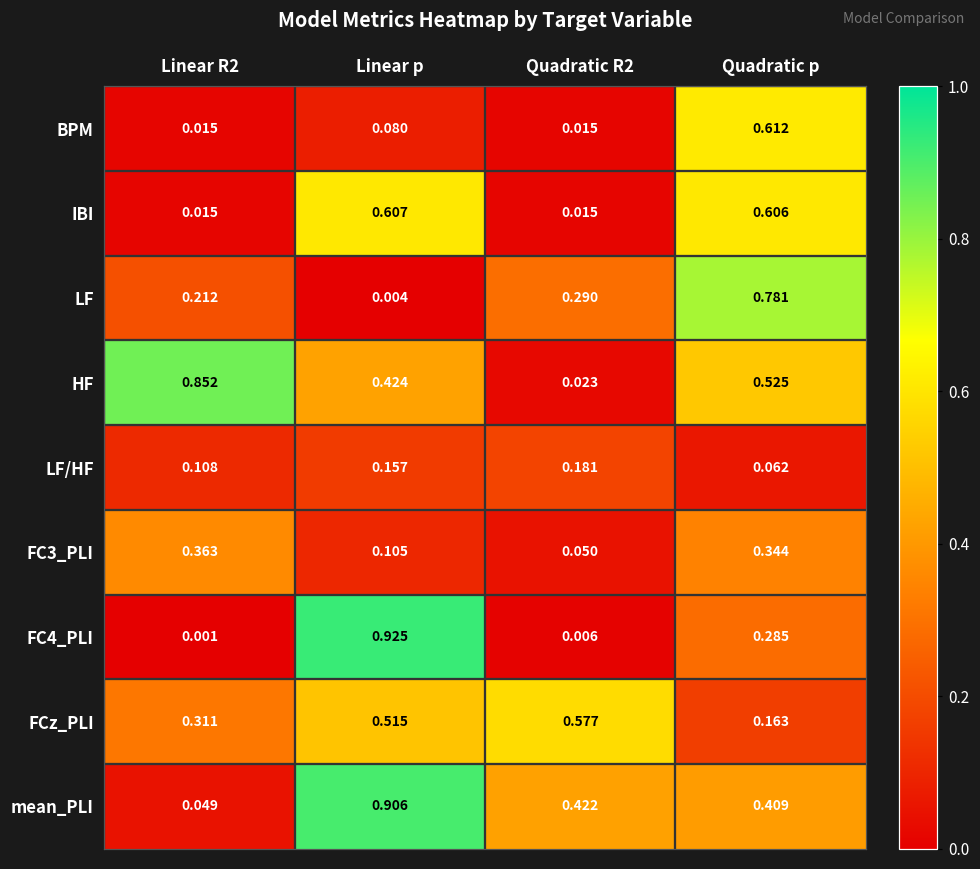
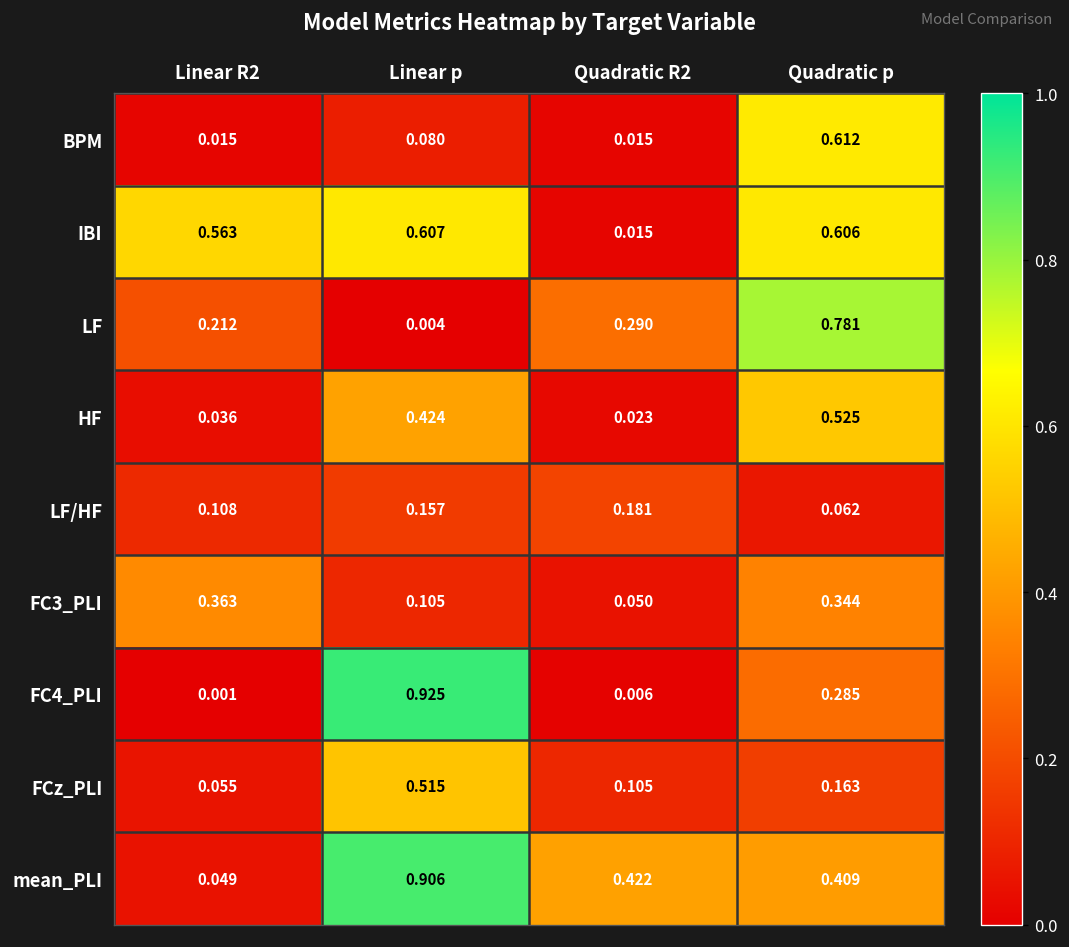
IBI, Linear R2: 0.015 -> 0.563
HF, Linear R2: 0.852 -> 0.036
FCz_PLI, Linear R2: 0.311 -> 0.055
FCz_PLI, Quadratic R2: 0.577 -> 0.105
